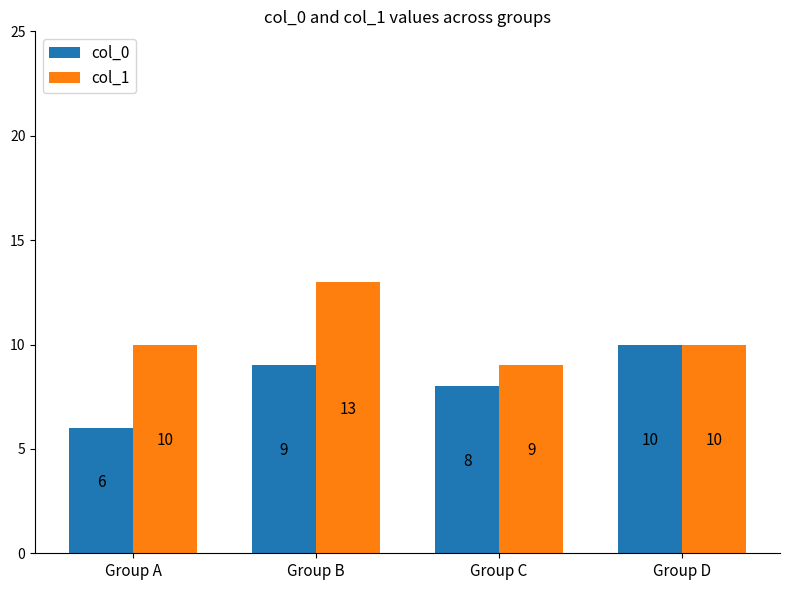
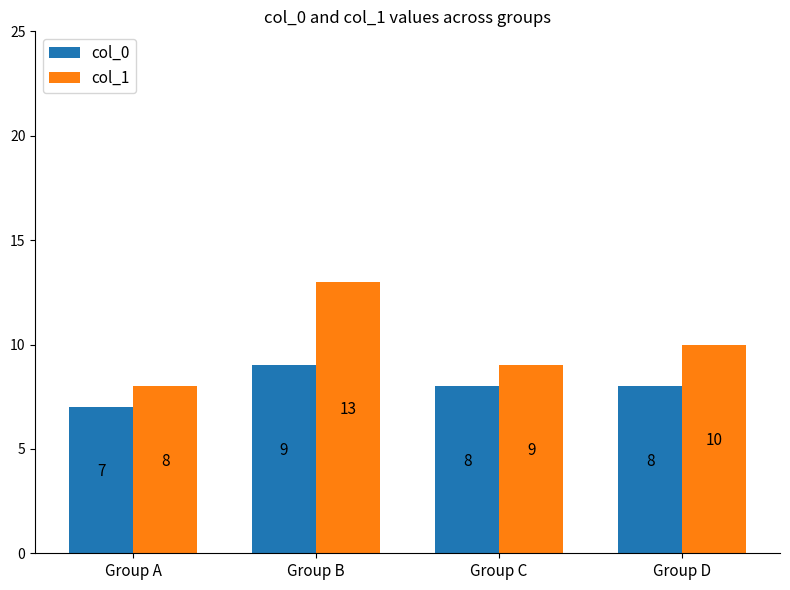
col_0, Group A: 6 -> 7
col_1, Group A: 10 -> 8
col_0, Group D: 10 -> 8
